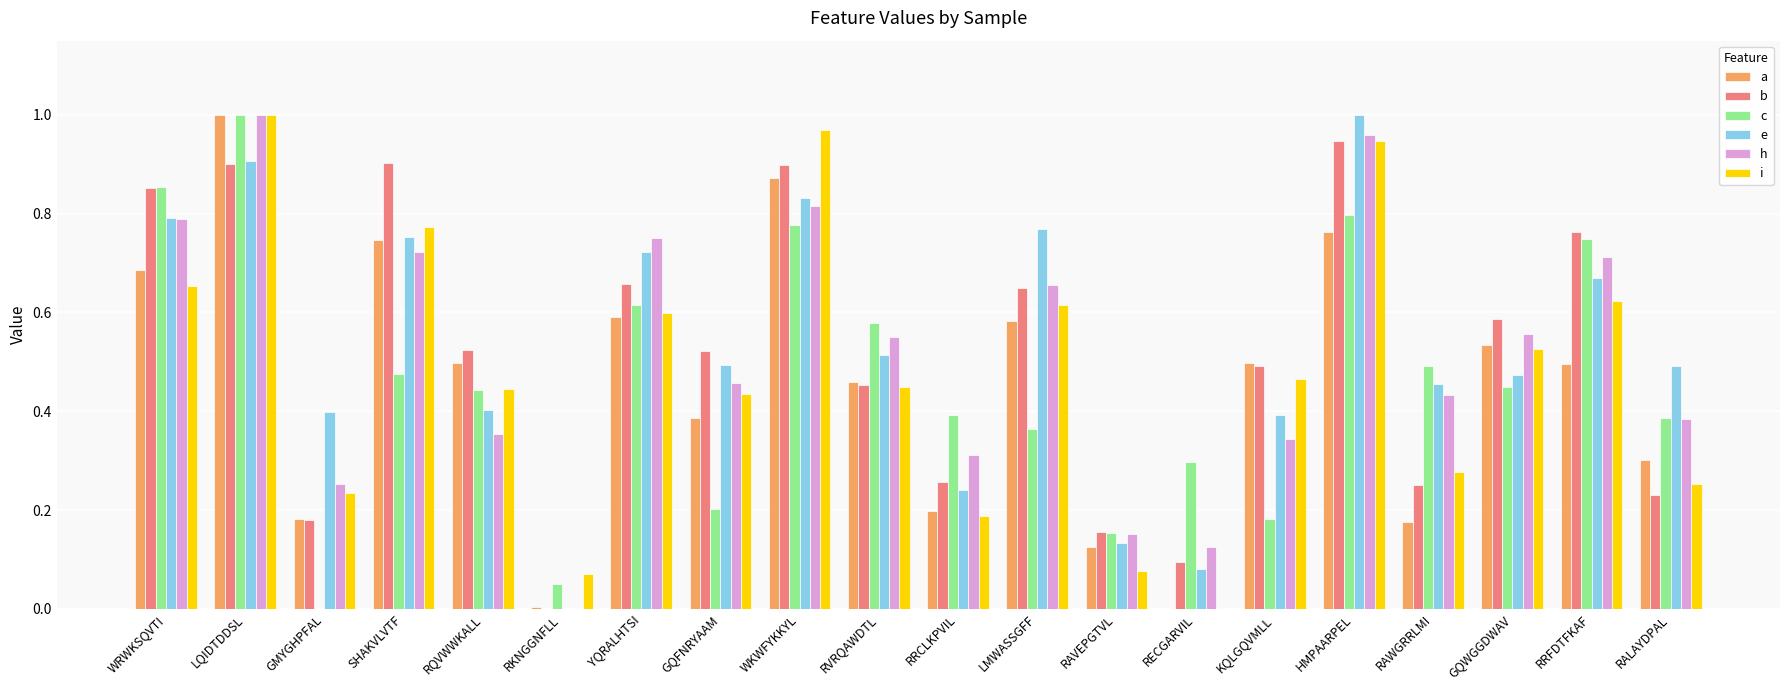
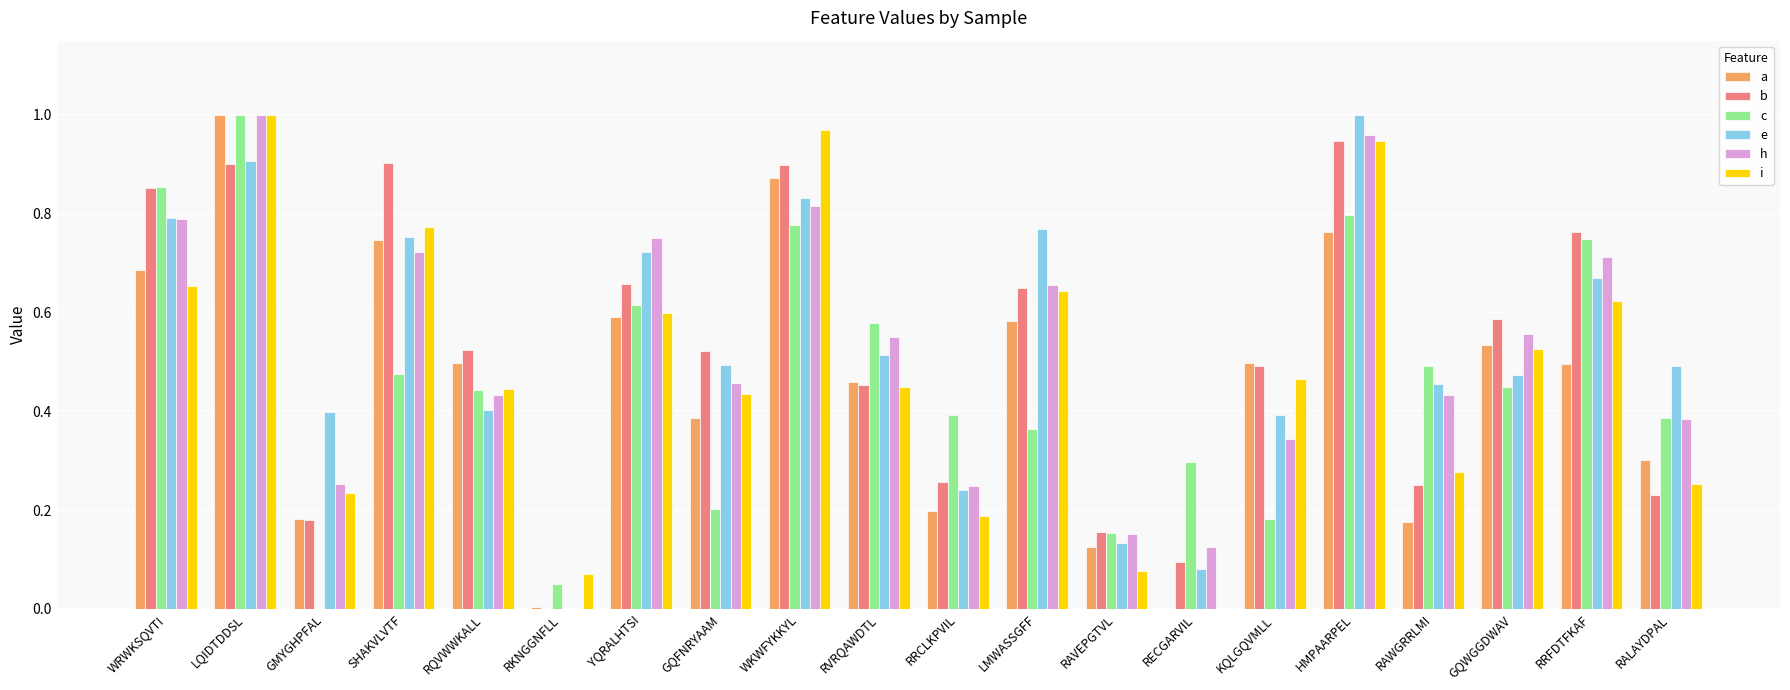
h, RQVWWKALL: 0.35 -> 0.43
h, RRCLKPVIL: 0.31 -> 0.25
i, LMWASSGFF: 0.62 -> 0.64
